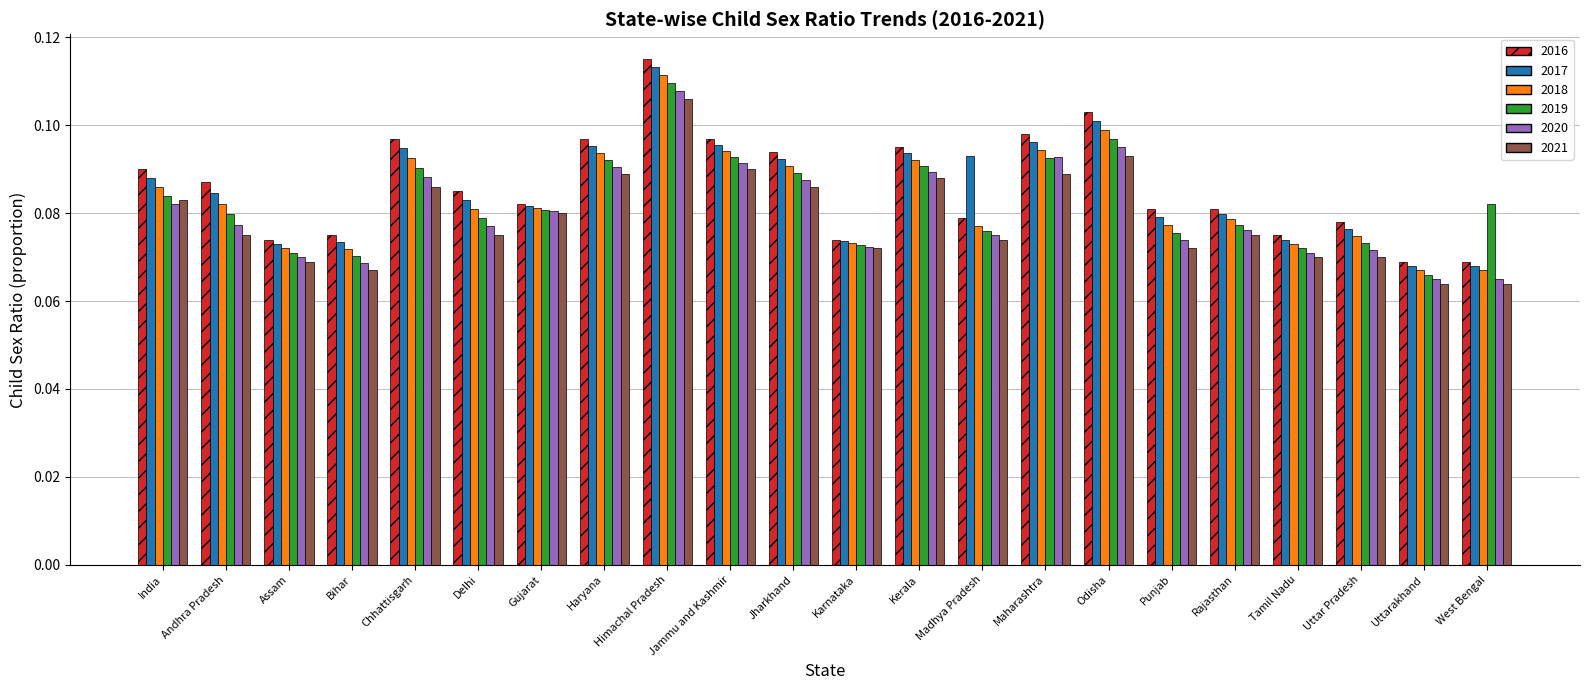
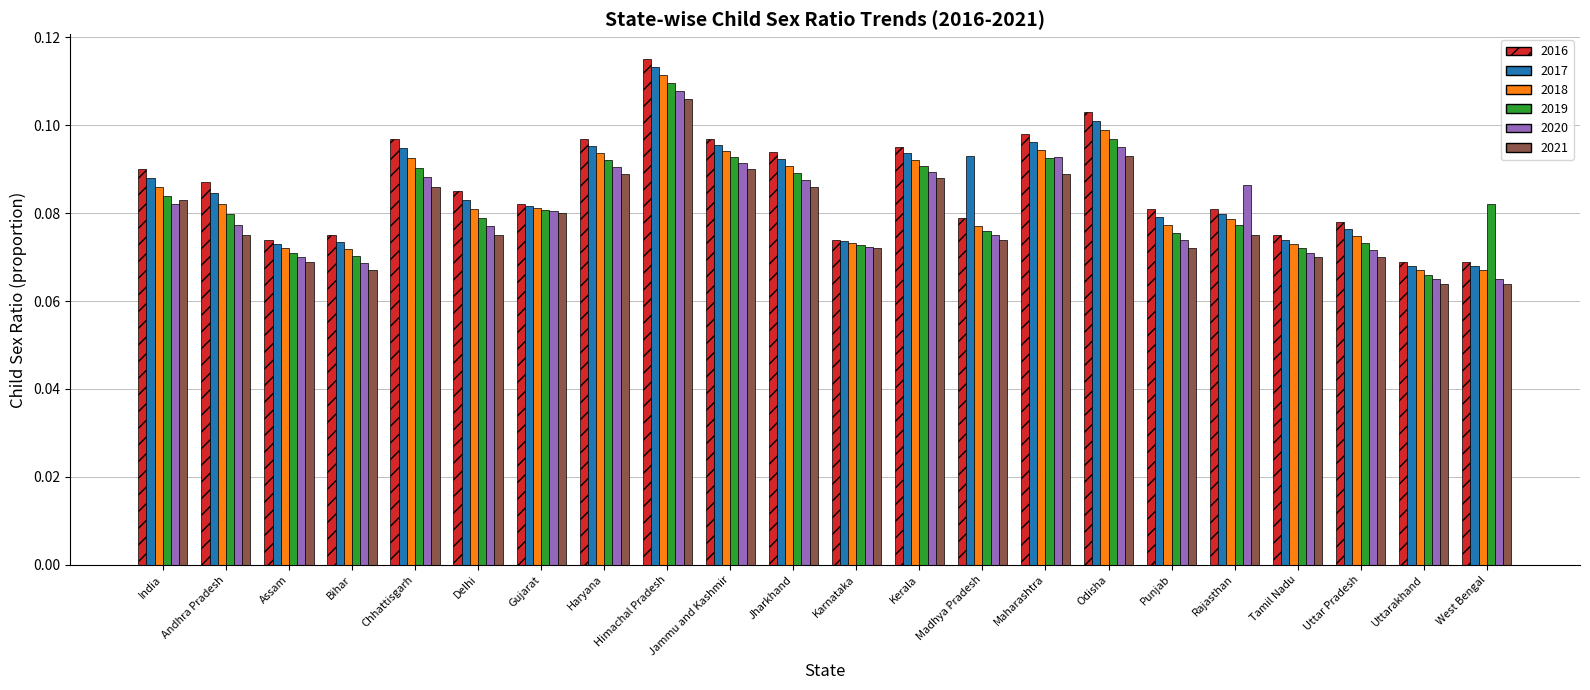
2020, Rajasthan: 0.076 -> 0.086
